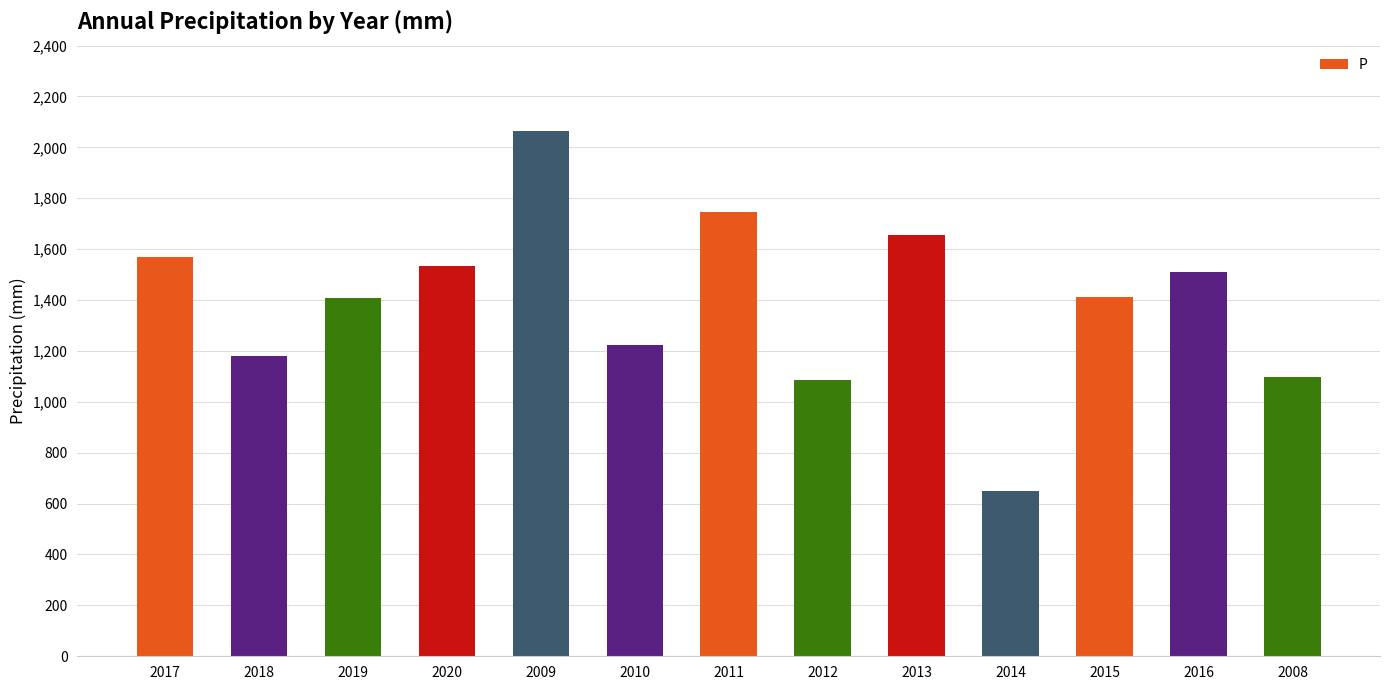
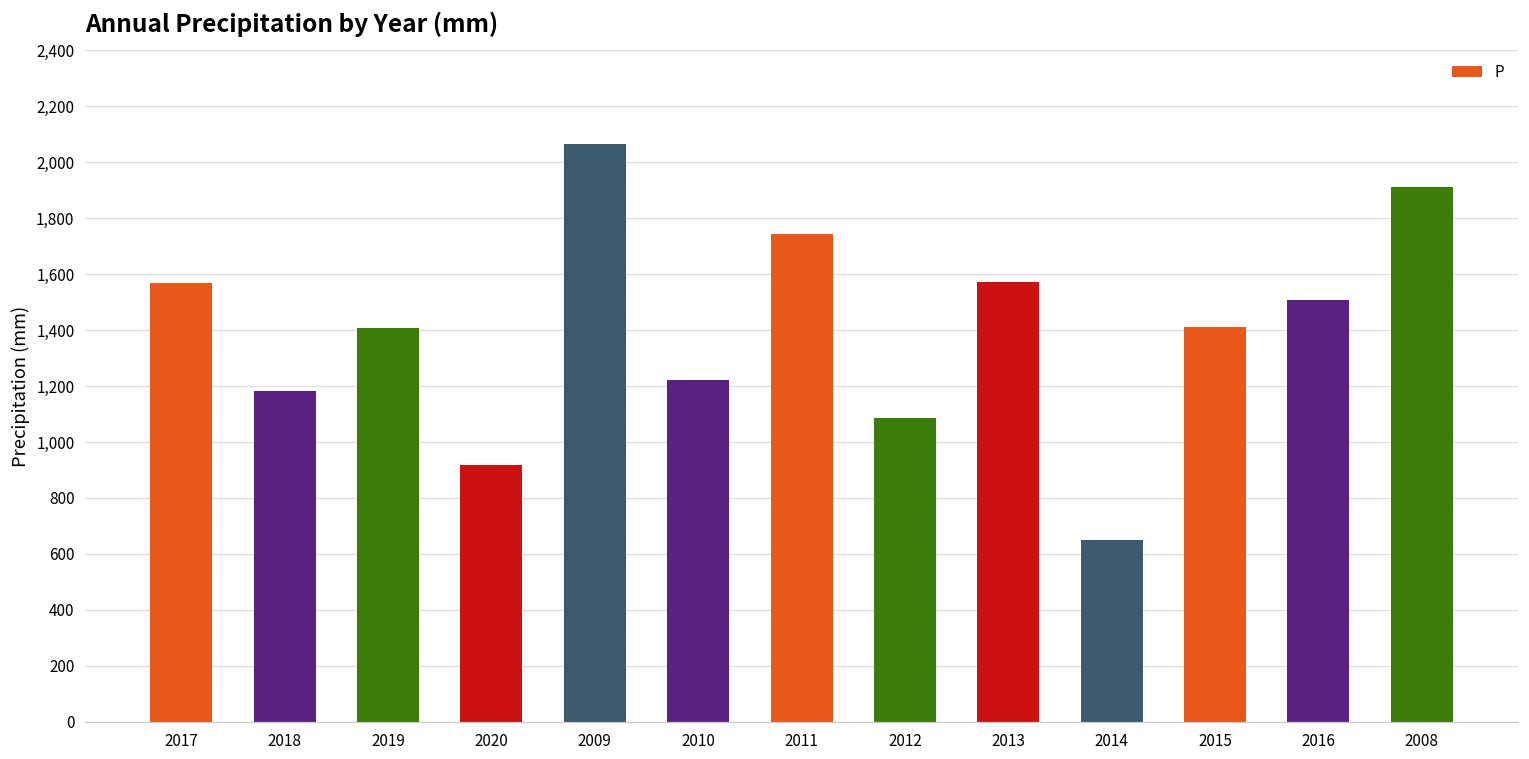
2020: 1,530 -> 920
2013: 1,650 -> 1,570
2008: 1,100 -> 1,910
